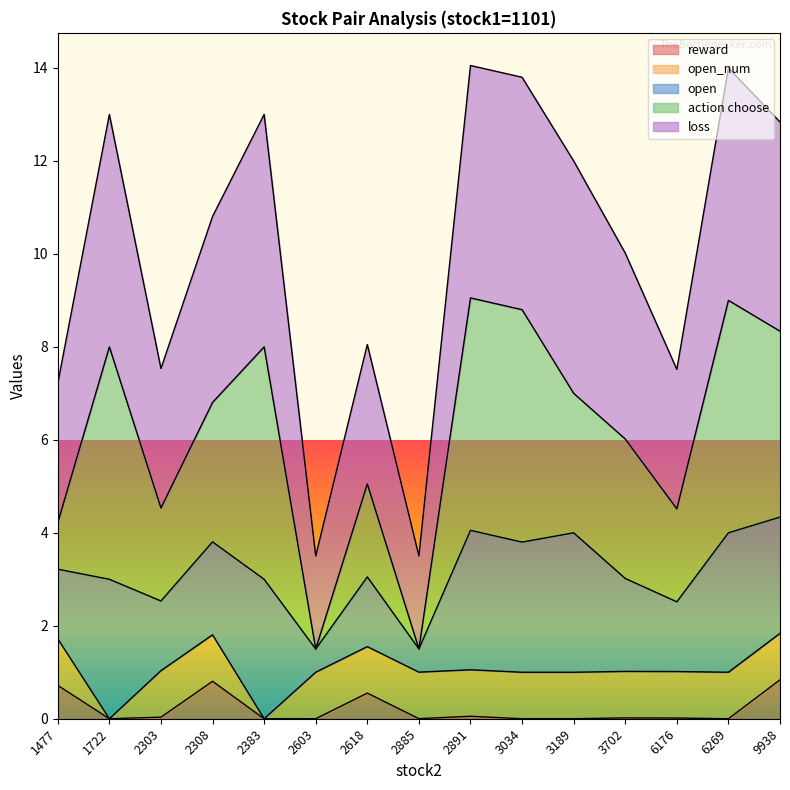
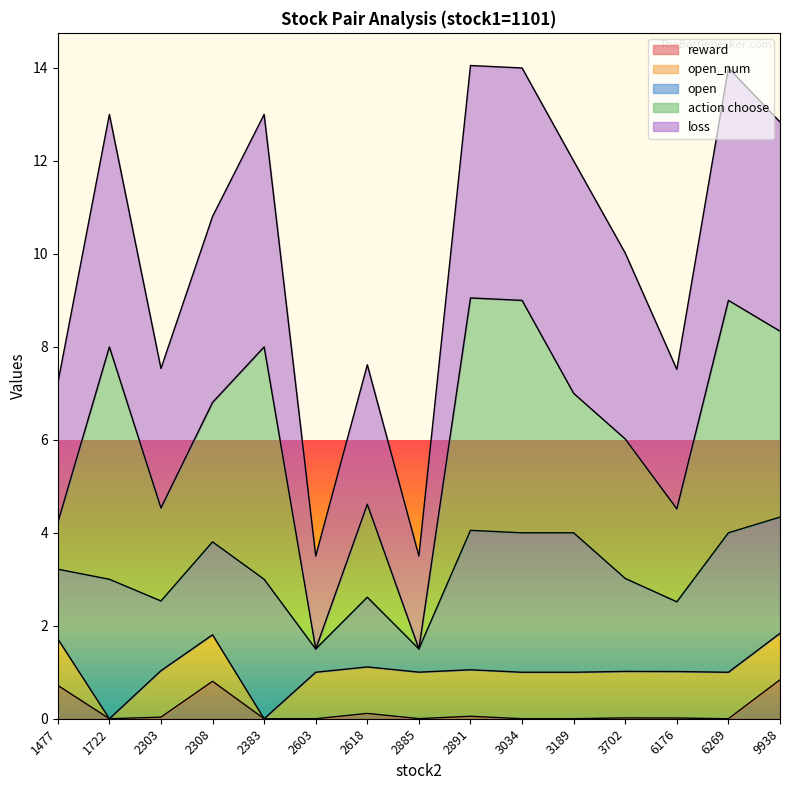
reward, 2618: 0.6 -> 0.1
open, 3034: 2.8 -> 3.0
